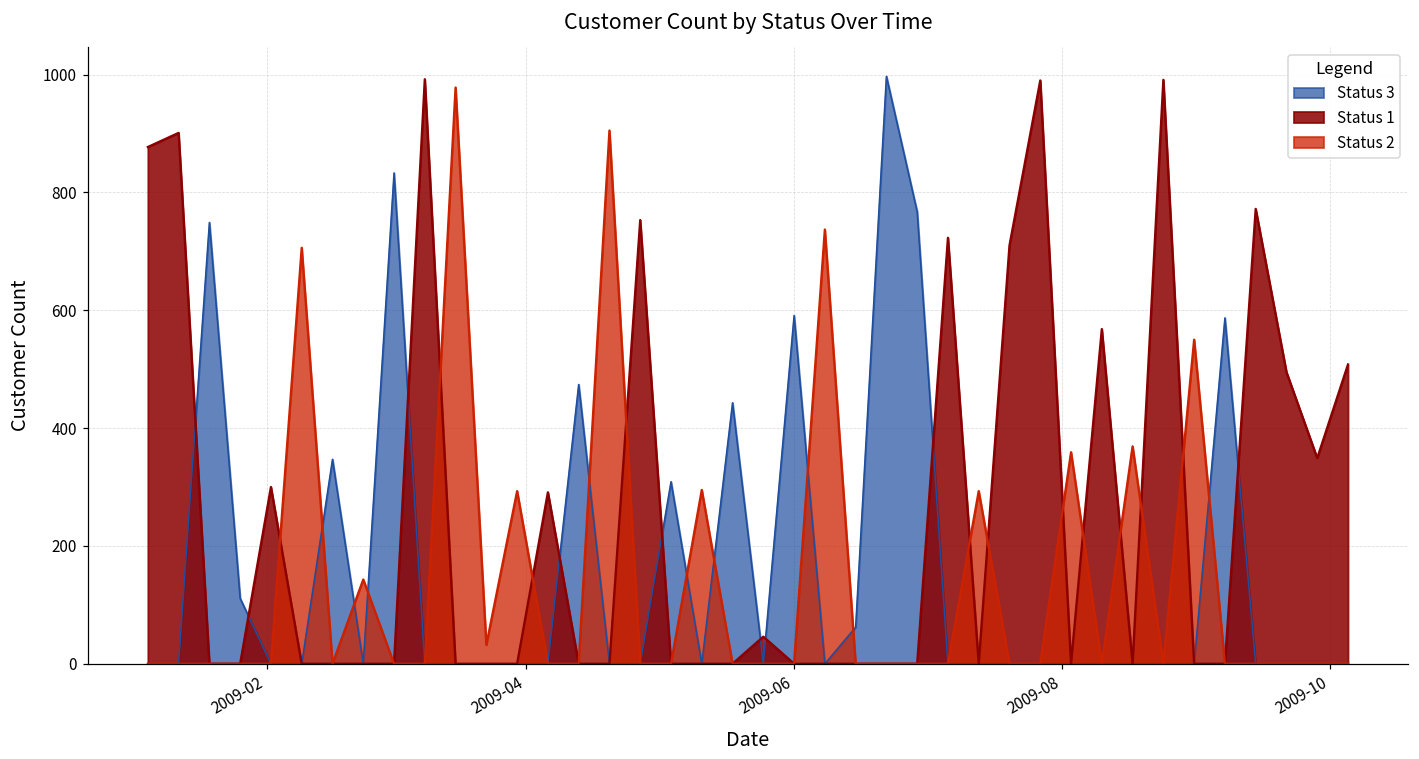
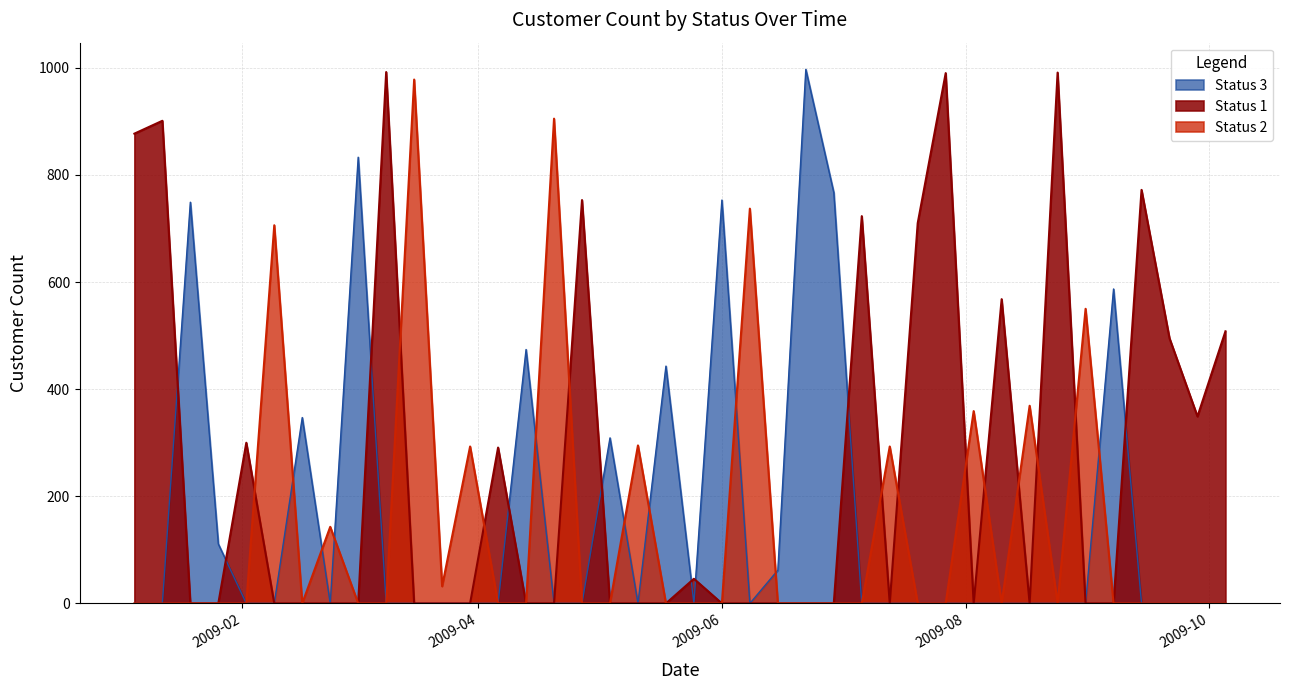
Status 3, 2009-06: 590 -> 750
